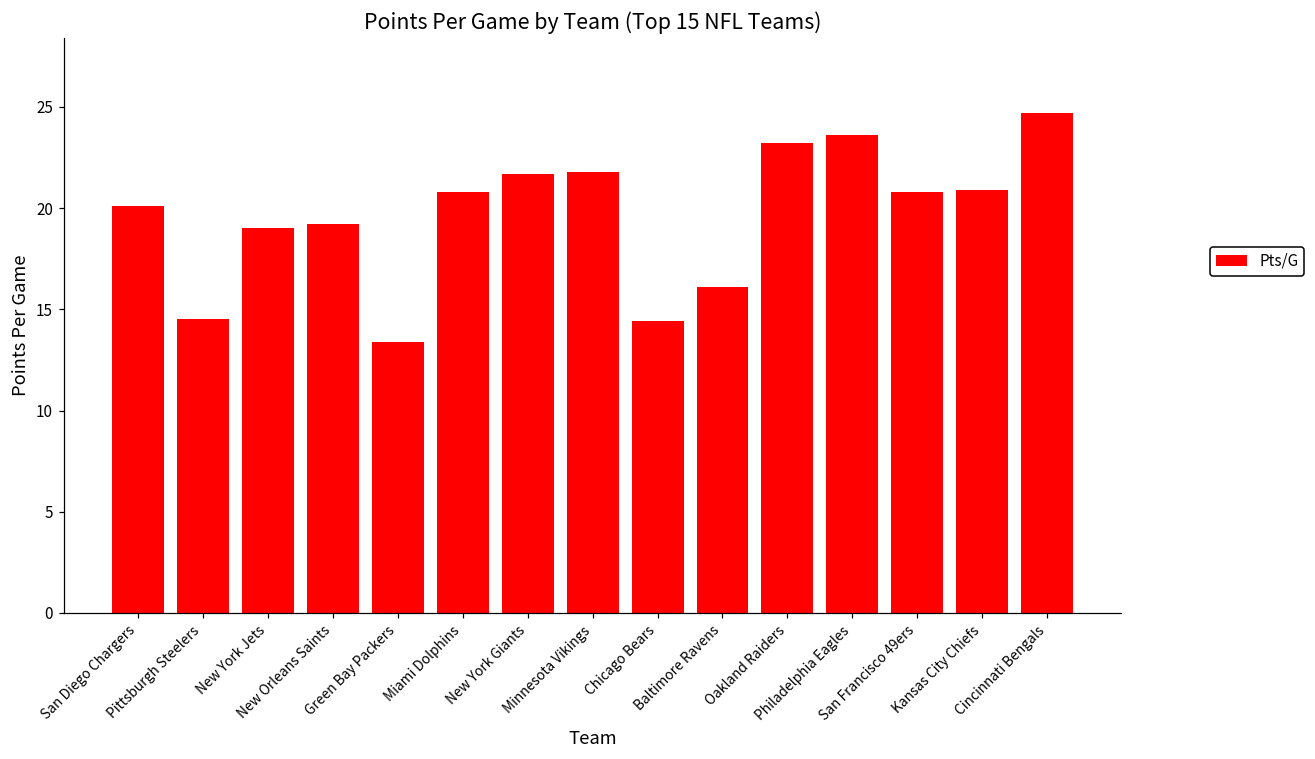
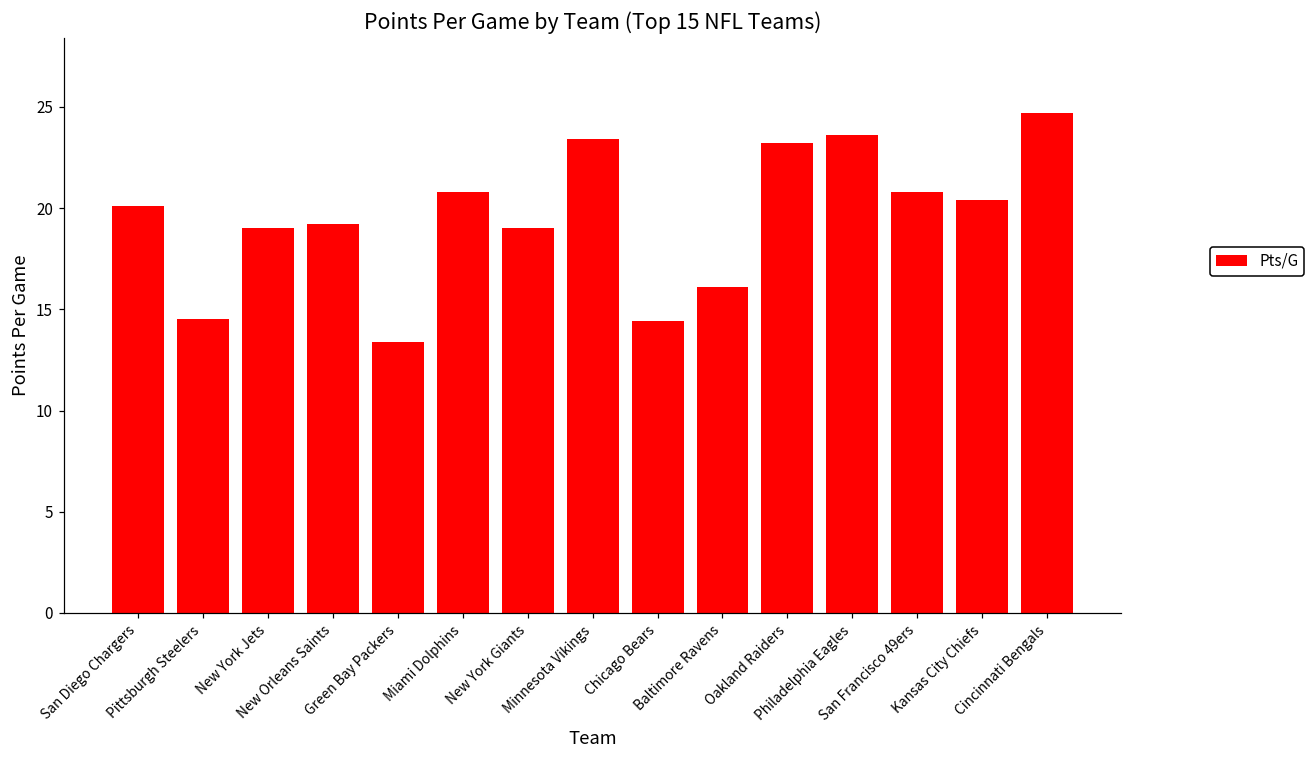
New York Giants: 21.7 -> 19.0
Minnesota Vikings: 21.8 -> 23.4
Kansas City Chiefs: 20.9 -> 20.4
